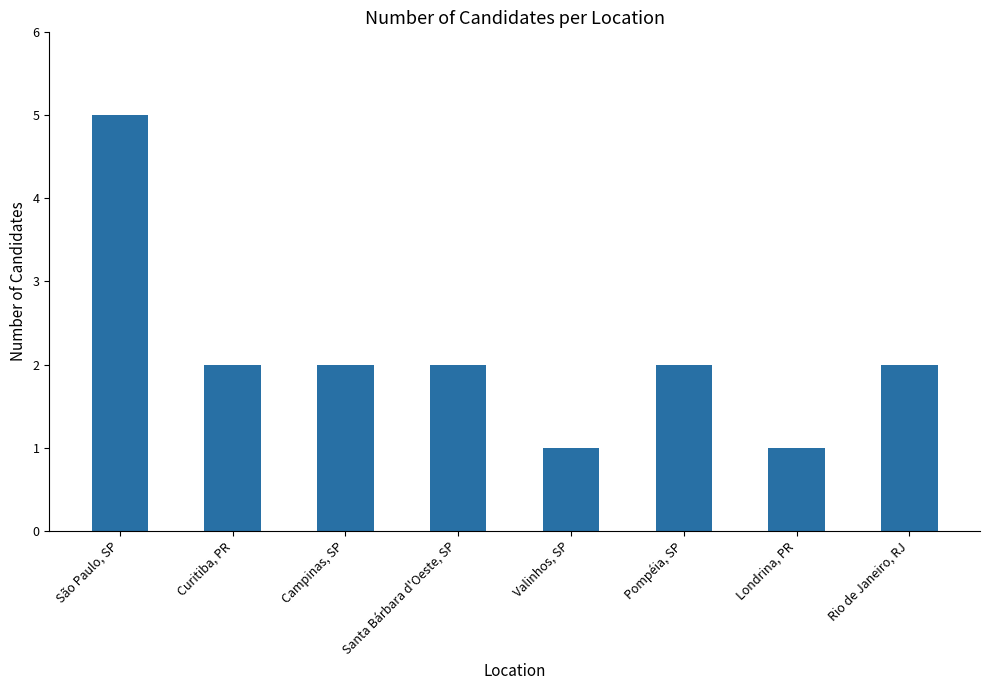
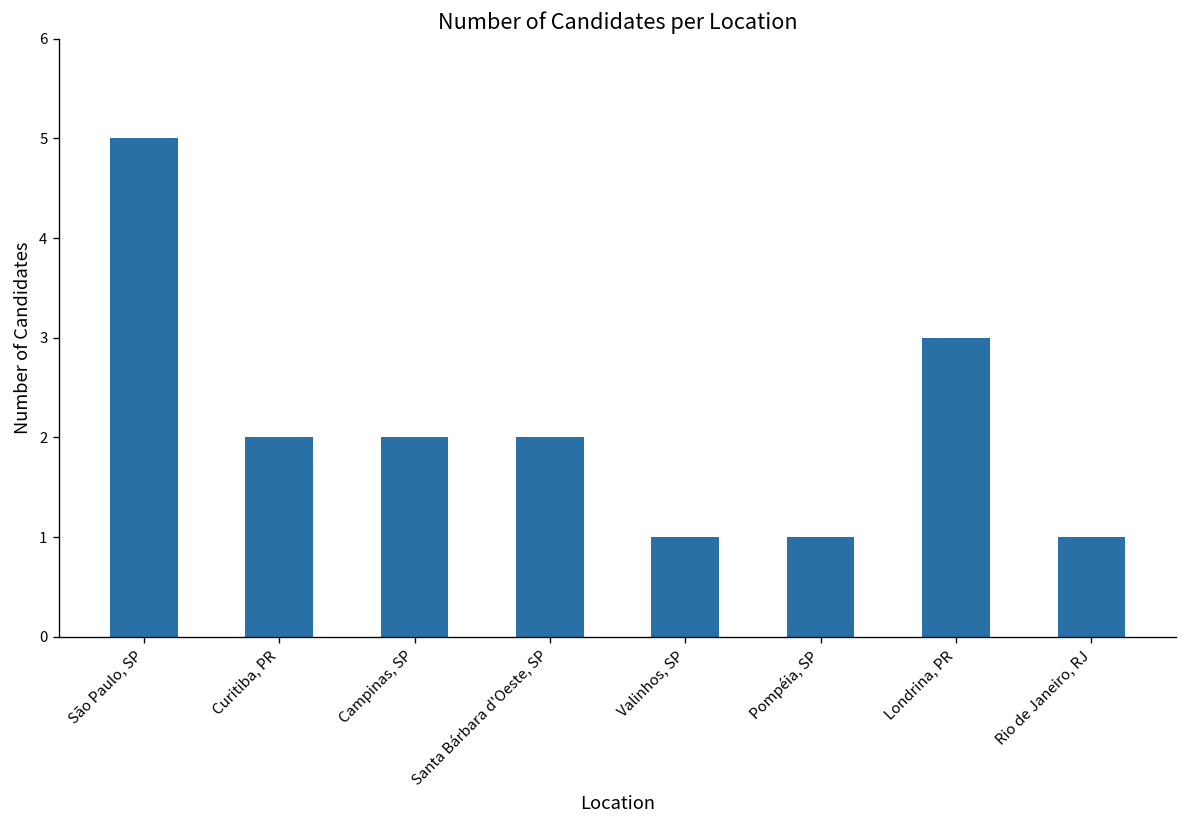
Pompéia, SP: 2 -> 1
Londrina, PR: 1 -> 3
Rio de Janeiro, RJ: 2 -> 1
